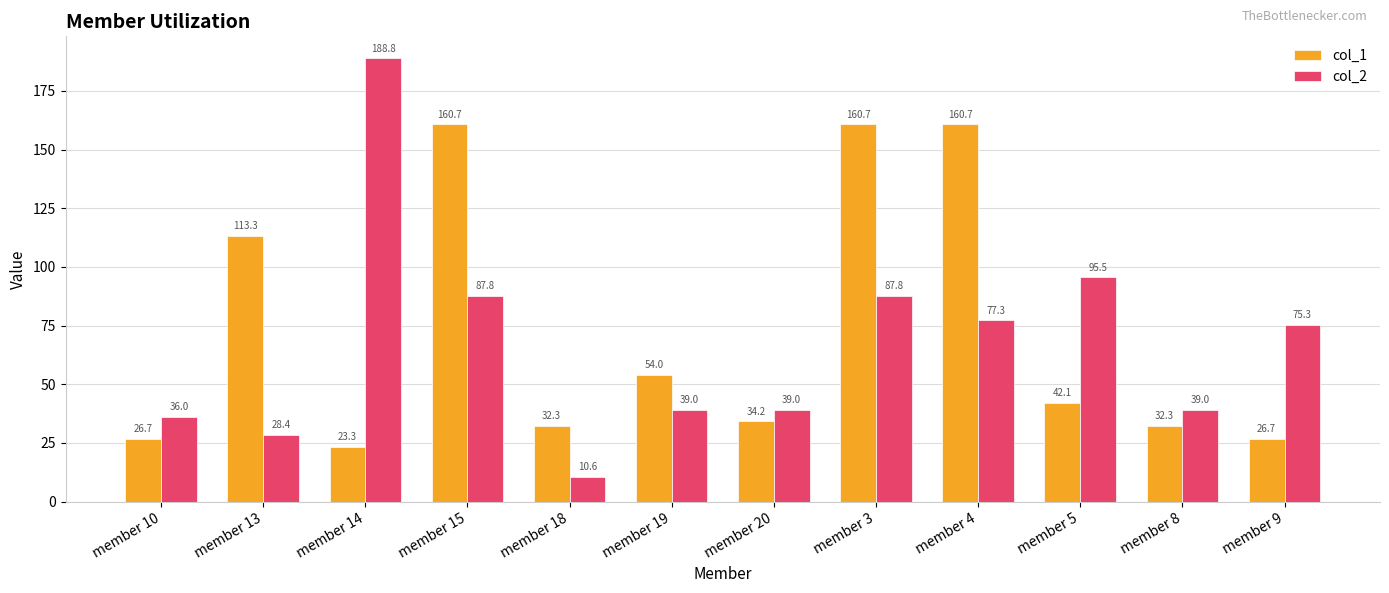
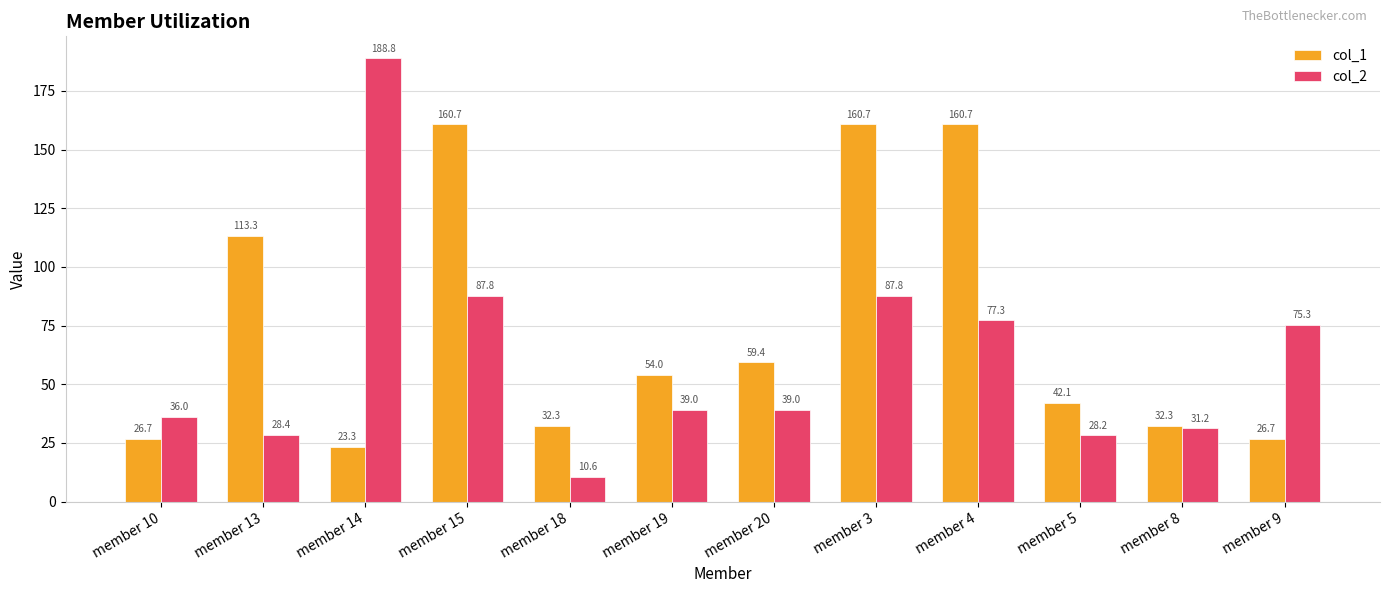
col_1, member 20: 34.2 -> 59.4
col_2, member 5: 95.5 -> 28.2
col_2, member 8: 39.0 -> 31.2
